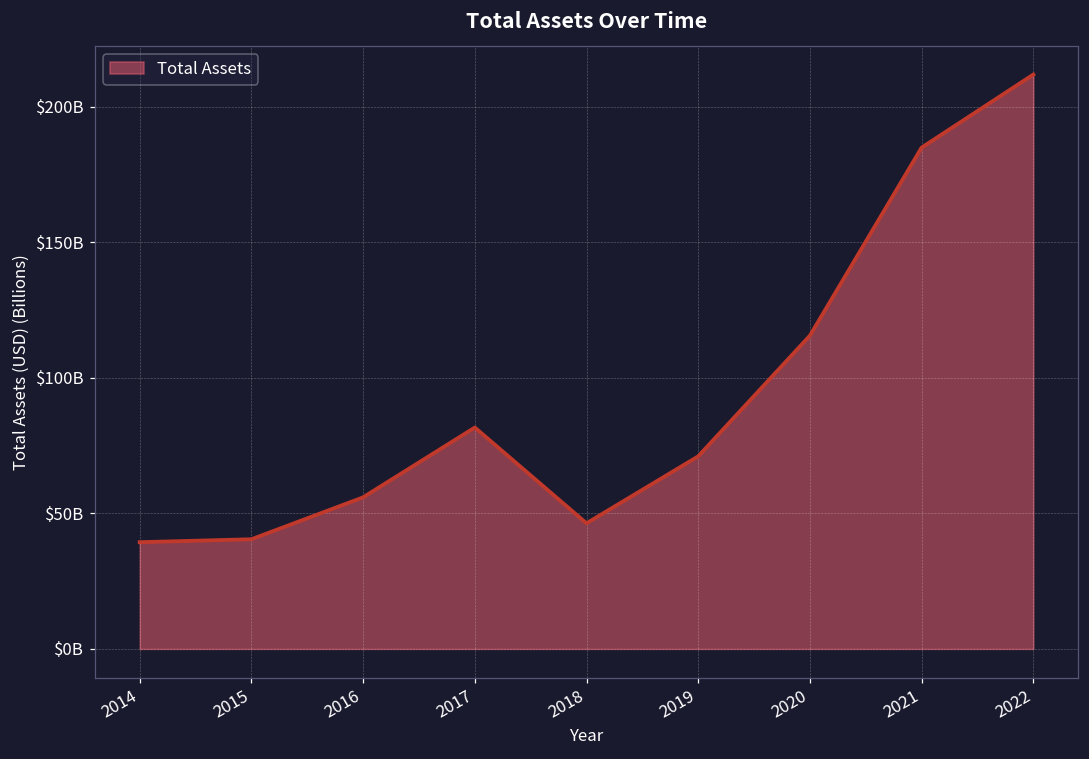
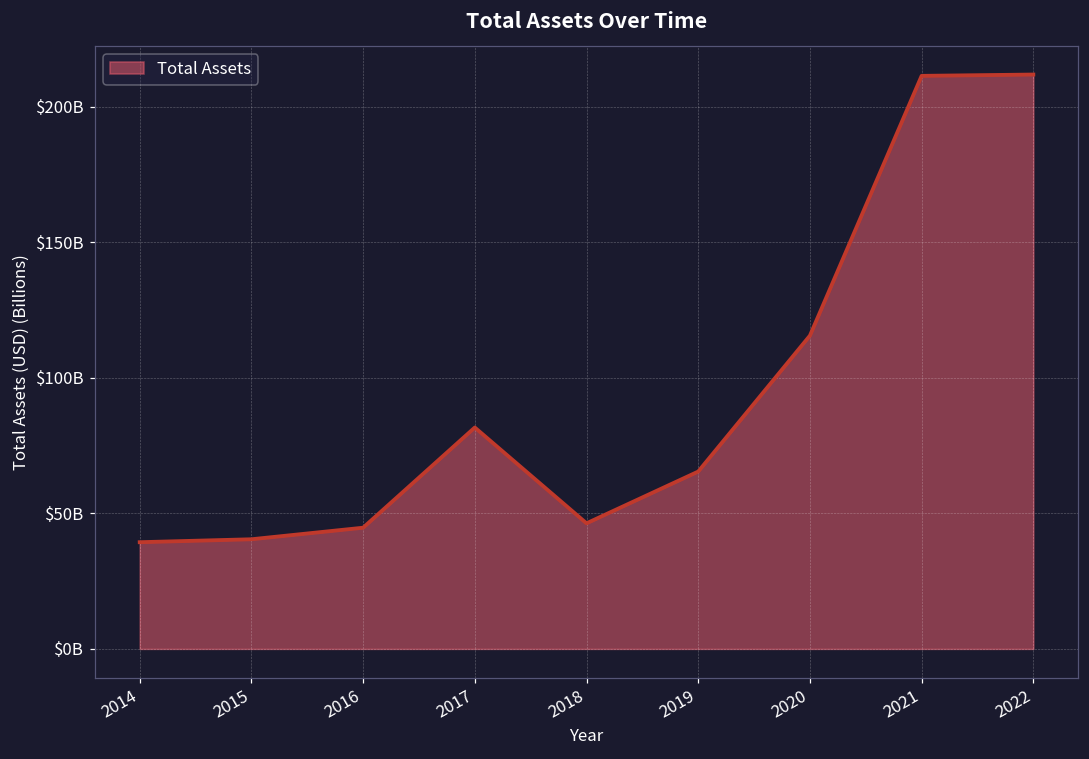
2016: $56000000000 -> $45000000000
2019: $71000000000 -> $65000000000
2021: $185000000000 -> $211000000000
